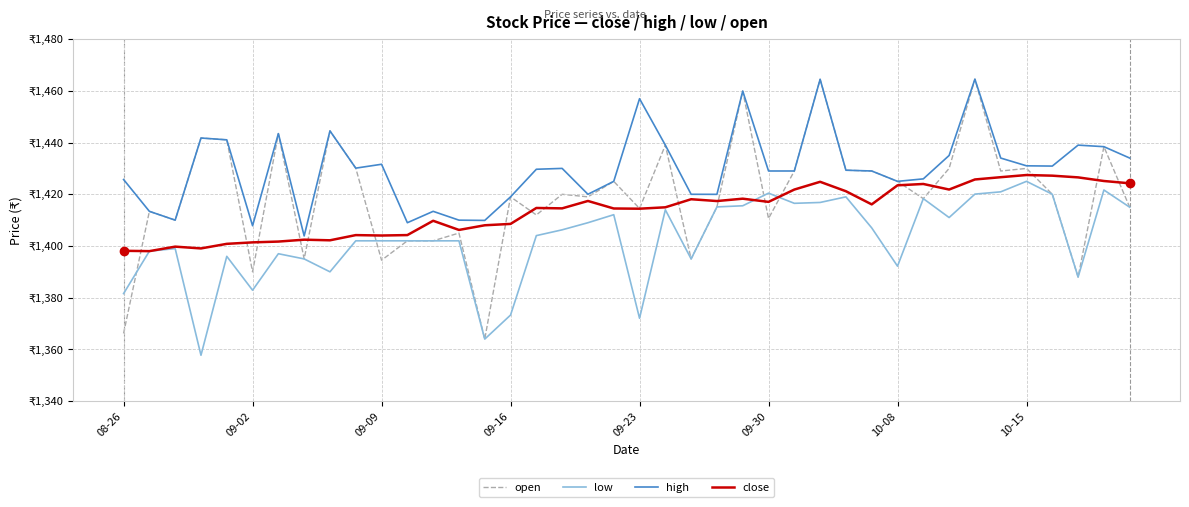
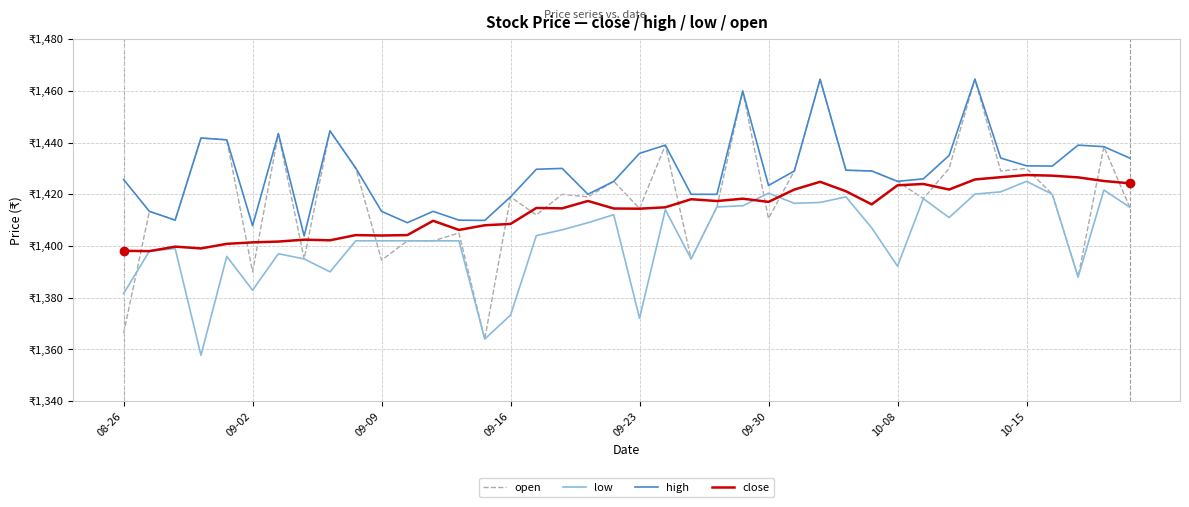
high, 09-09: ₹1,432 -> ₹1,413
high, 09-23: ₹1,457 -> ₹1,436
high, 09-30: ₹1,429 -> ₹1,423
